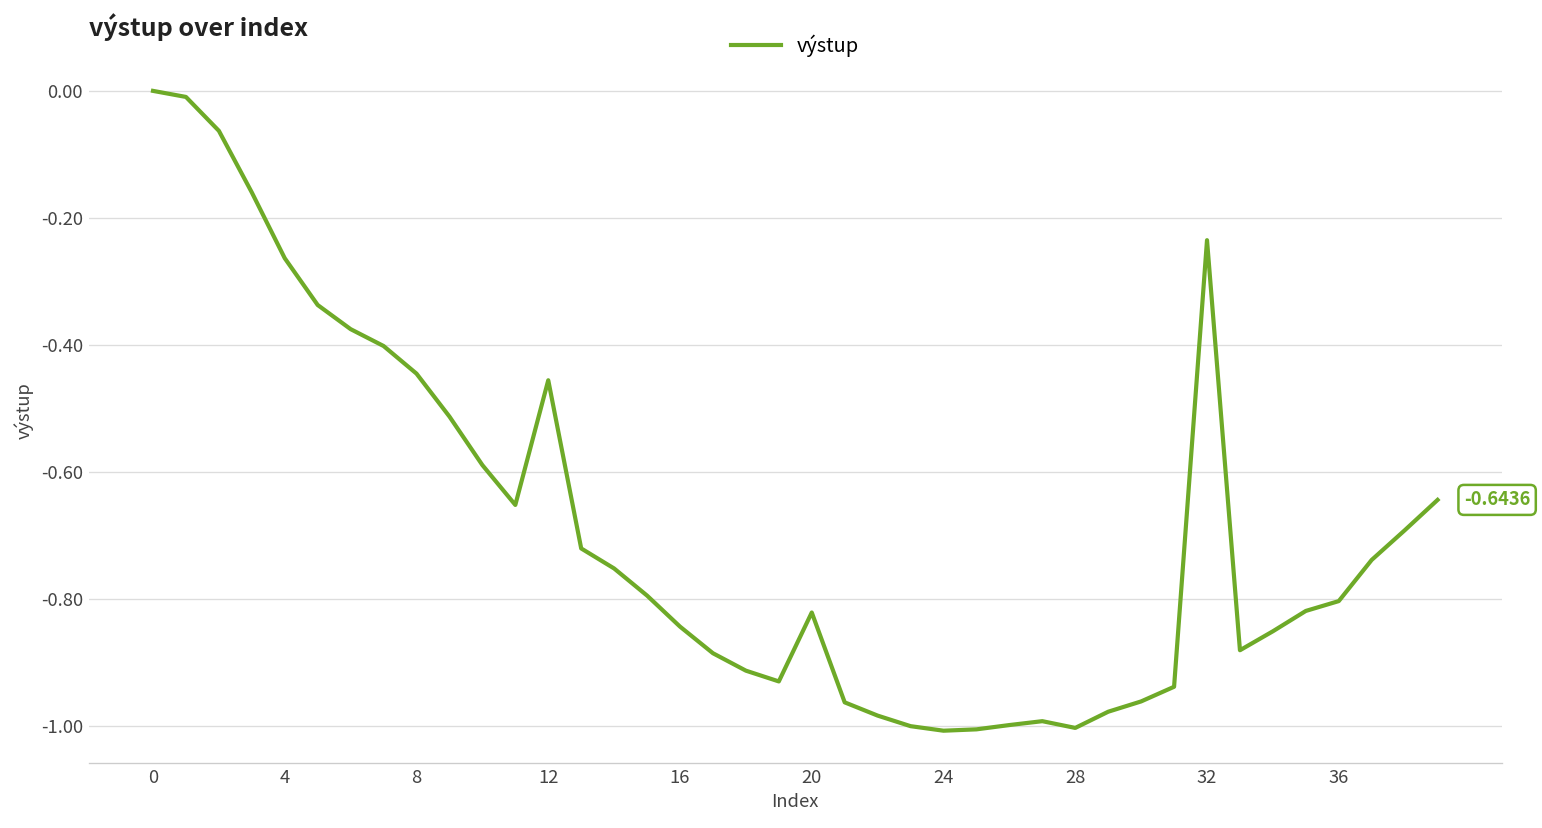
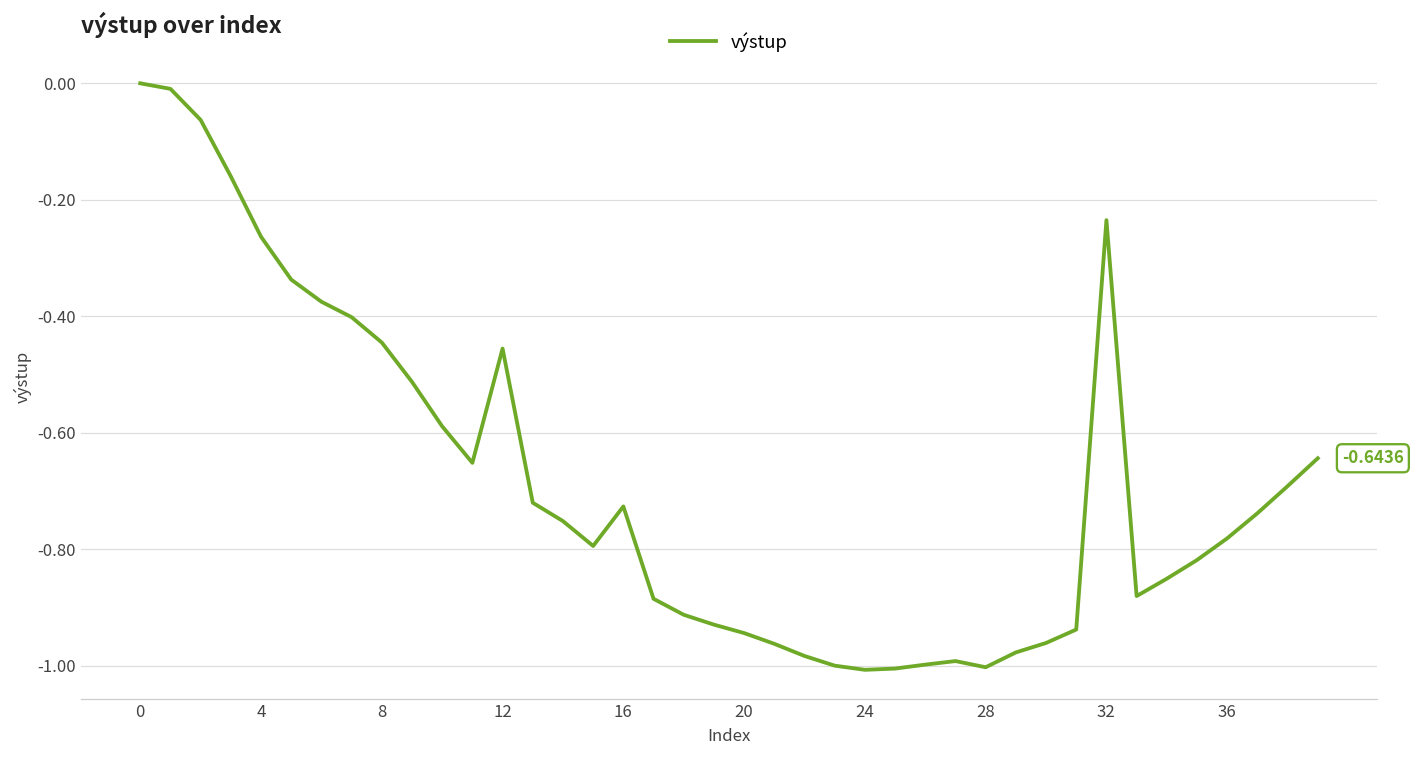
16: -0.84 -> -0.73
20: -0.82 -> -0.94
36: -0.80 -> -0.78
